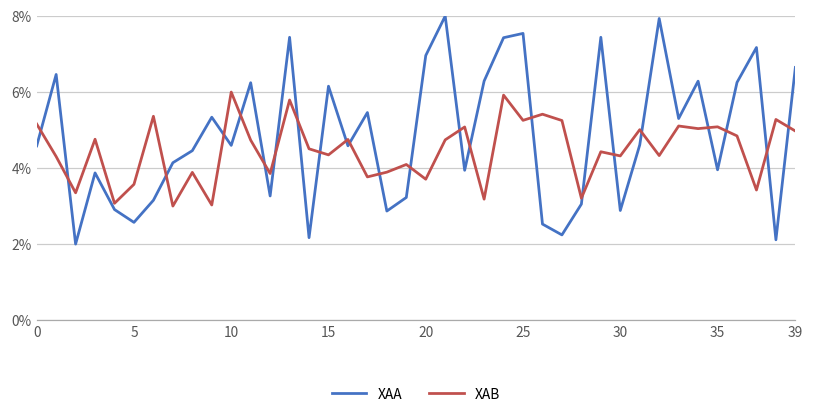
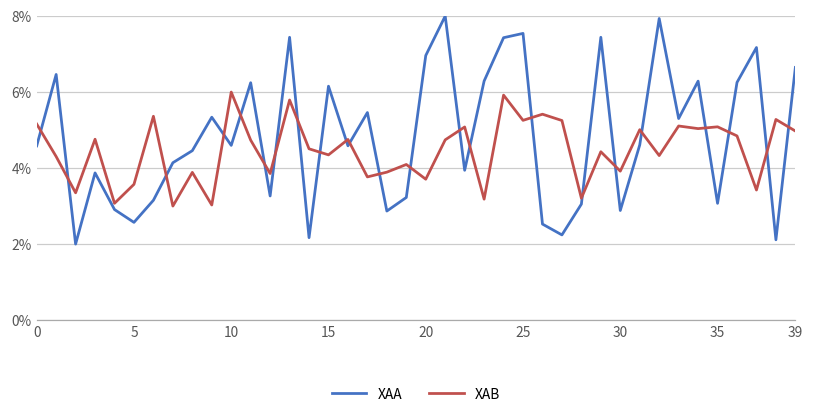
XAB, 30: 4.3% -> 3.9%
XAA, 35: 4.0% -> 3.1%
